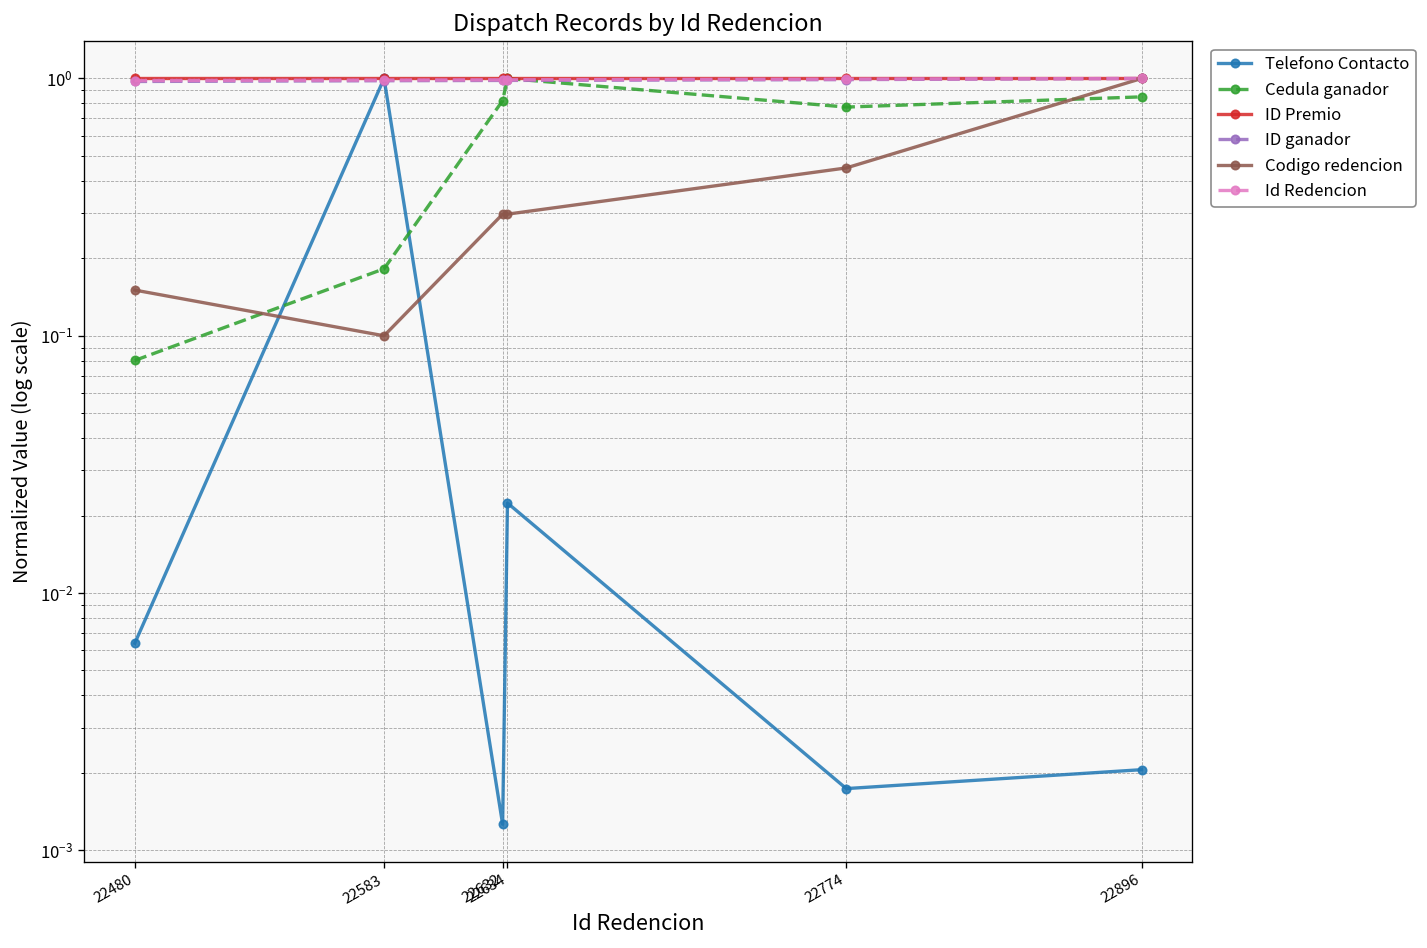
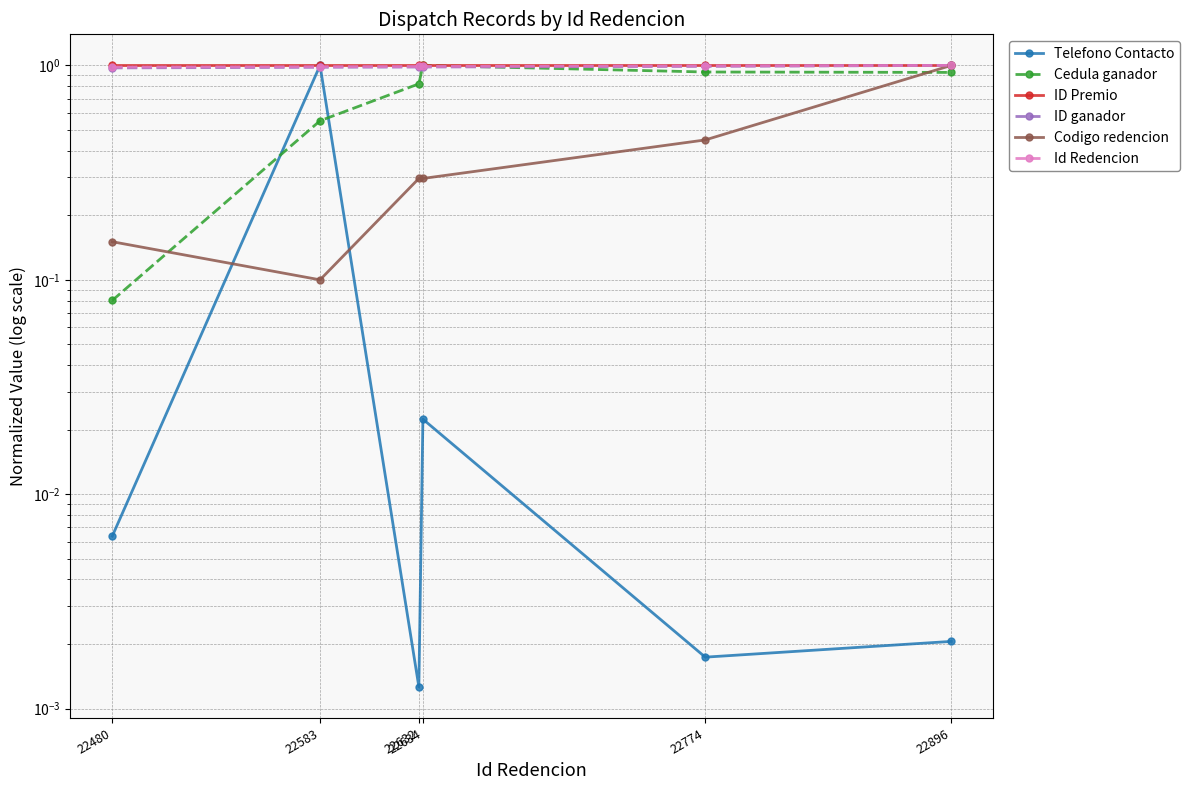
Cedula ganador, 22583: 0.18 -> 0.55
Cedula ganador, 22774: 0.77 -> 0.9
Cedula ganador, 22896: 0.85 -> 0.93
